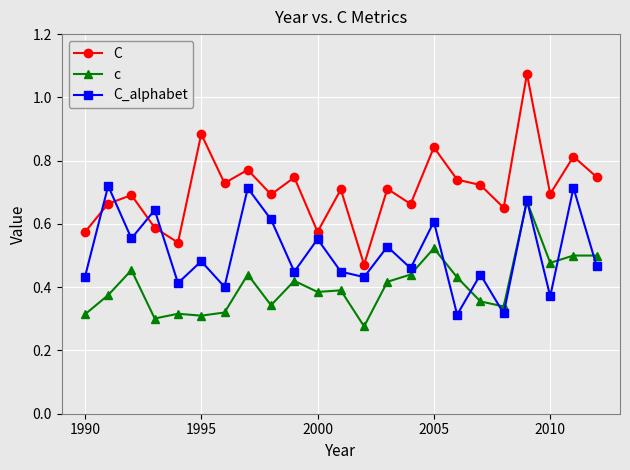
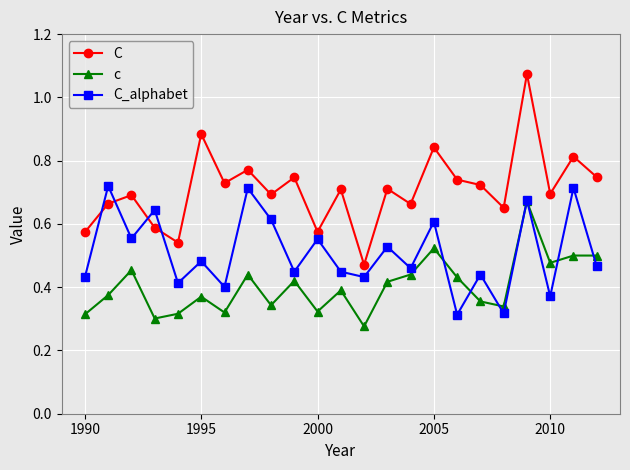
c, 1995: 0.31 -> 0.37
c, 2000: 0.39 -> 0.32
